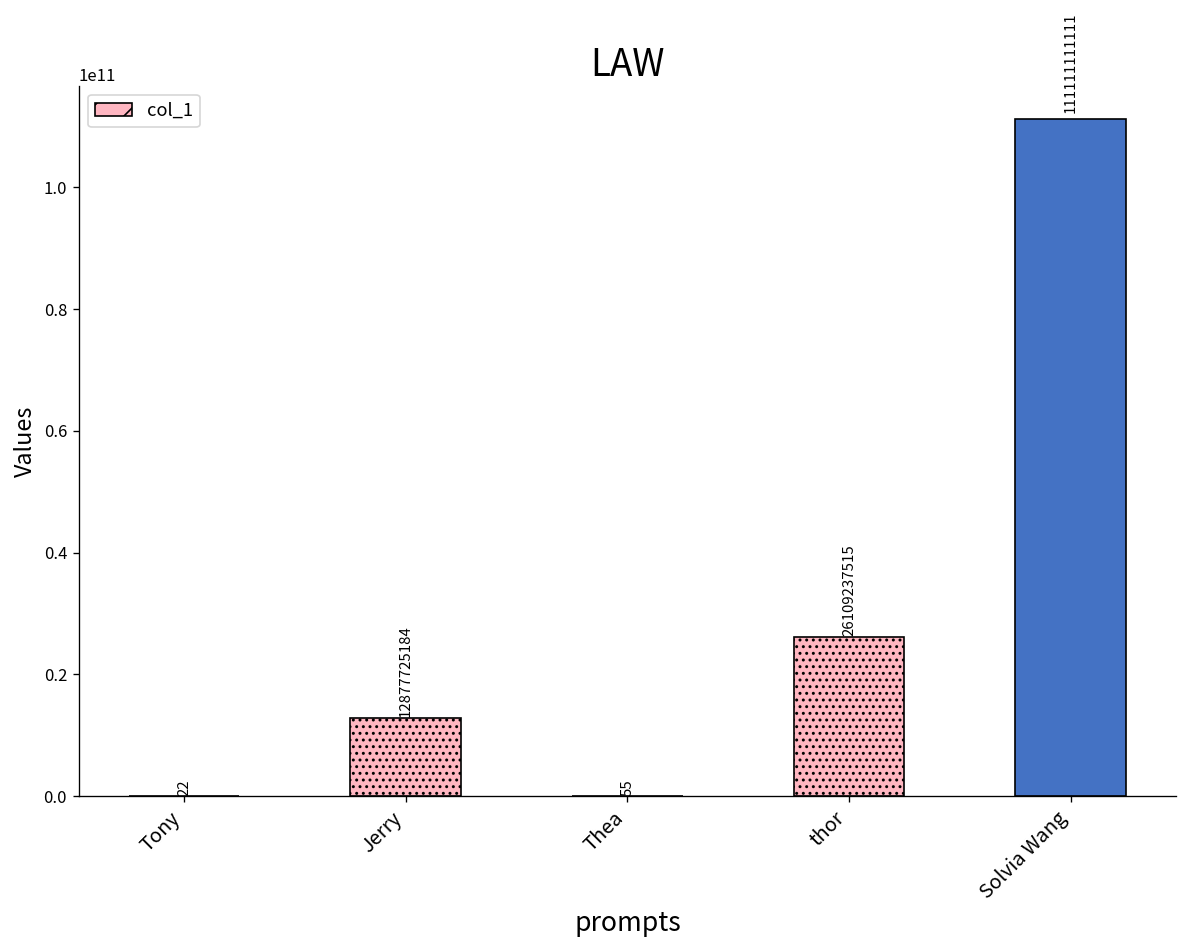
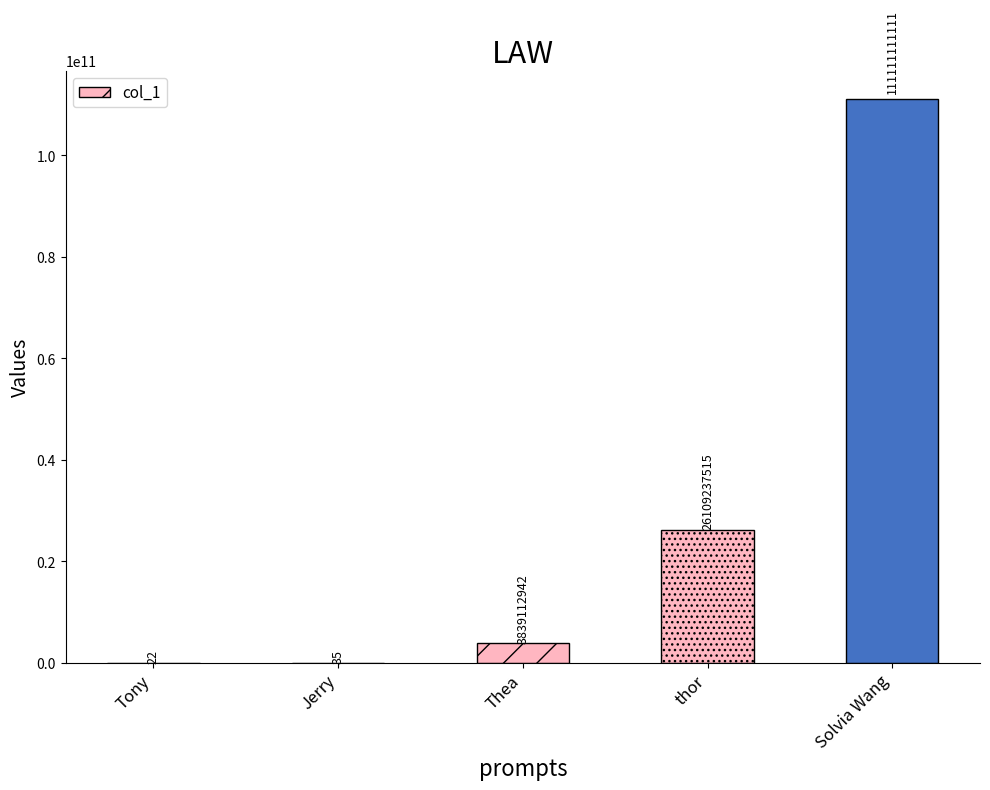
Jerry: 12877725184 -> 35
Thea: 55 -> 3839112942
